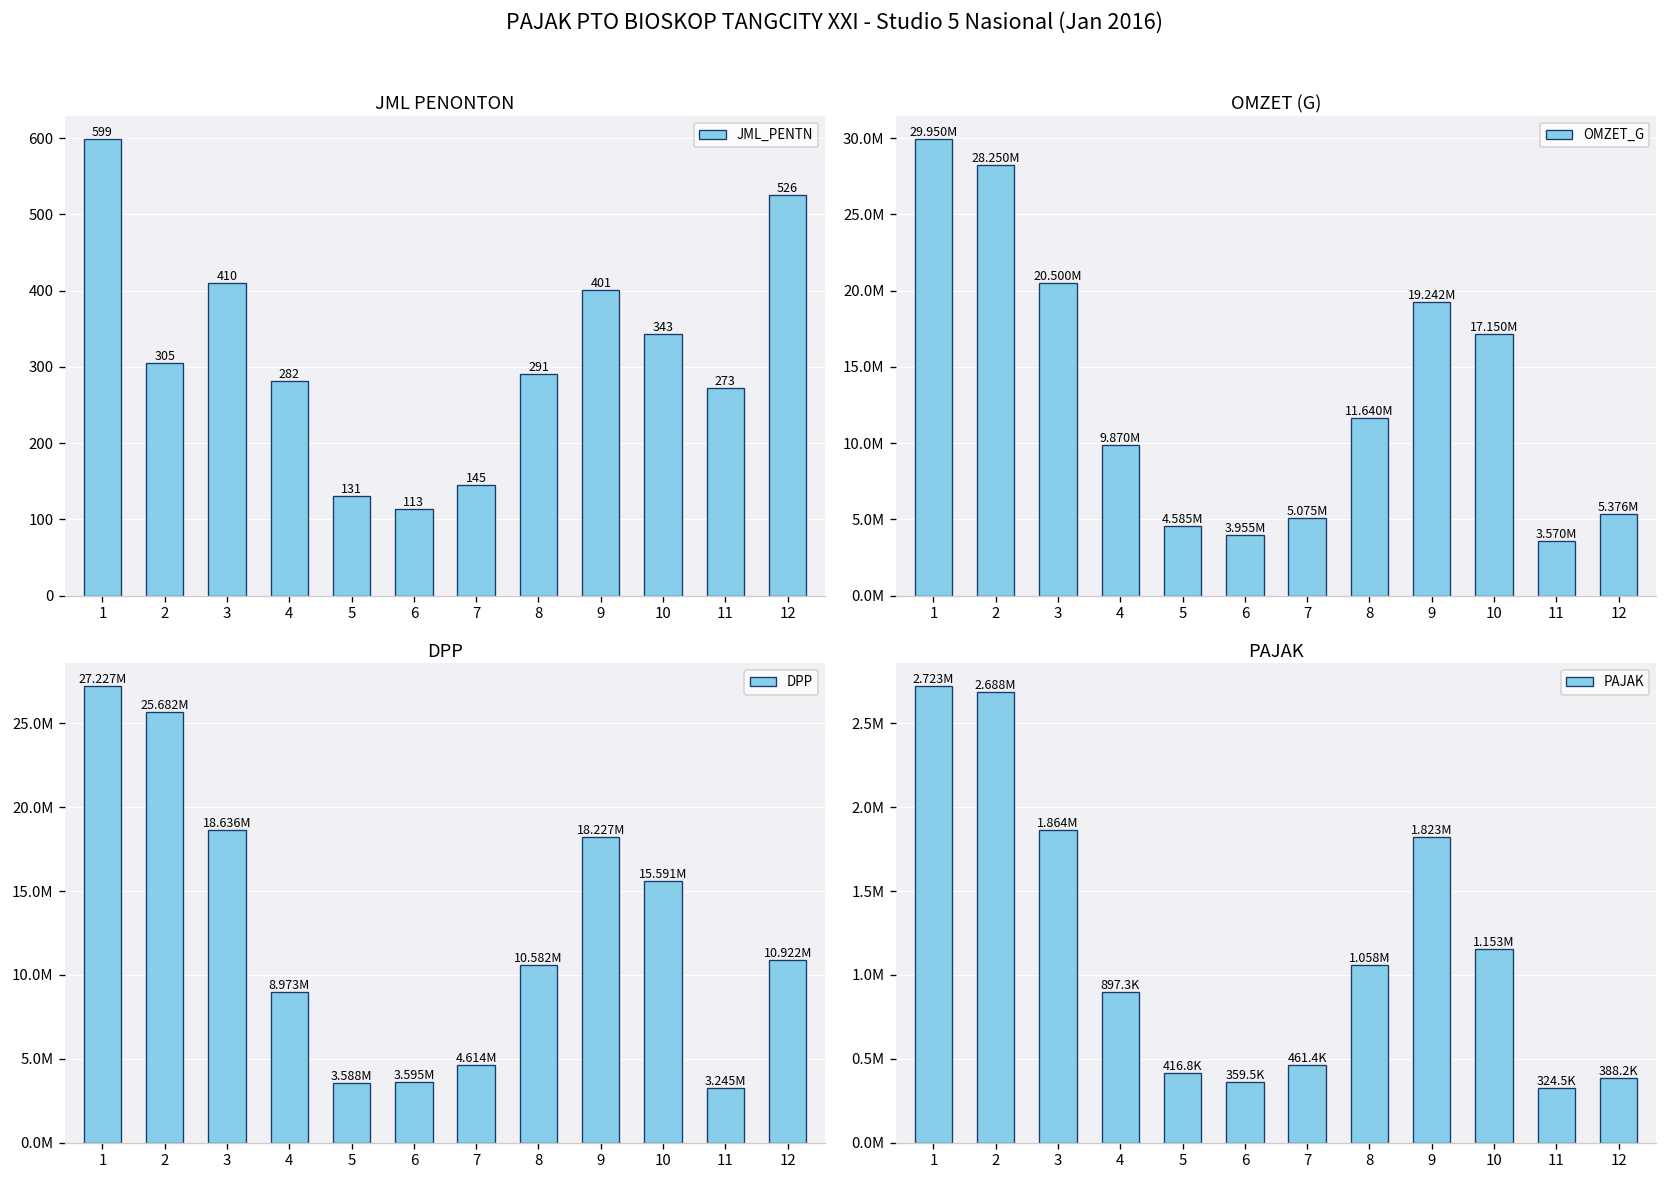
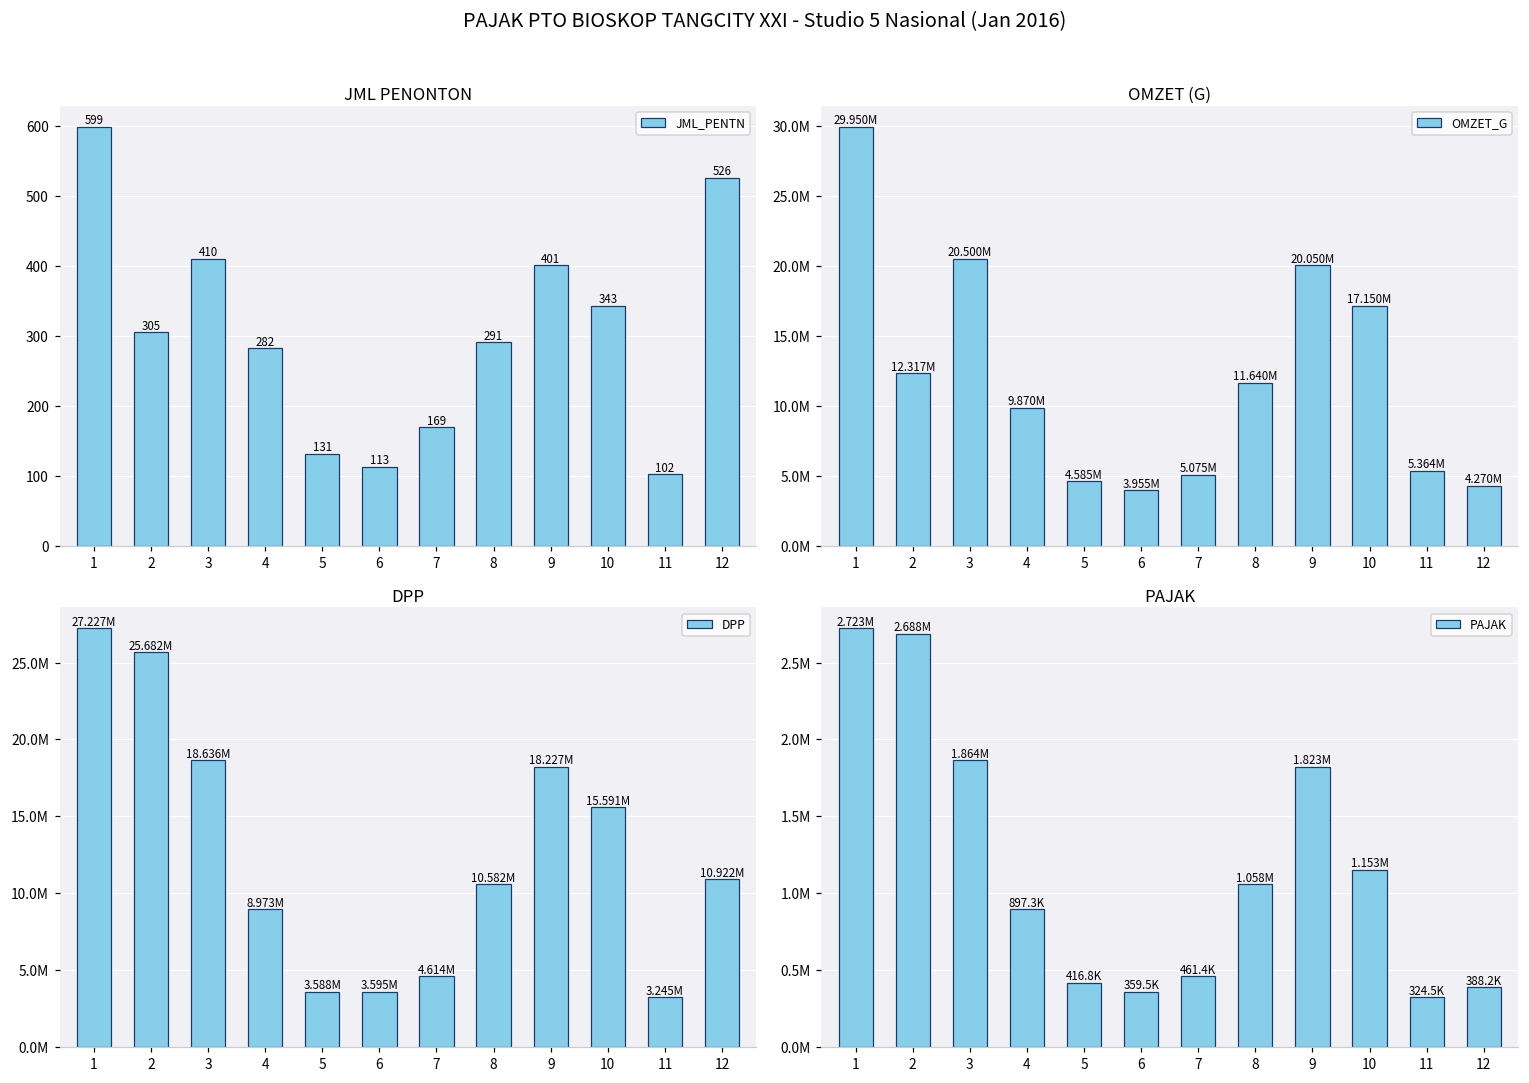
JML PENONTON, 7: 145 -> 169
JML PENONTON, 11: 273 -> 102
OMZET (G), 2: 28.250M -> 12.317M
OMZET (G), 9: 19.242M -> 20.050M
OMZET (G), 11: 3.570M -> 5.364M
OMZET (G), 12: 5.376M -> 4.270M
